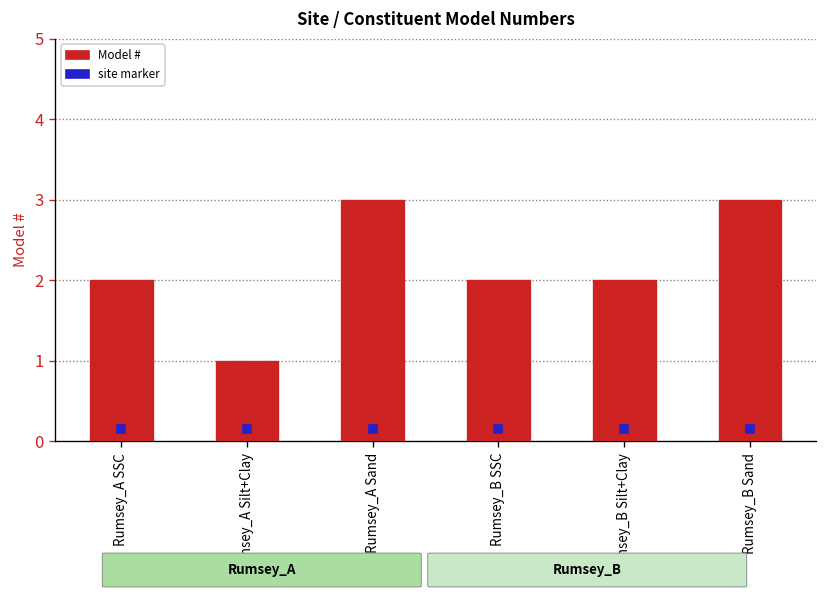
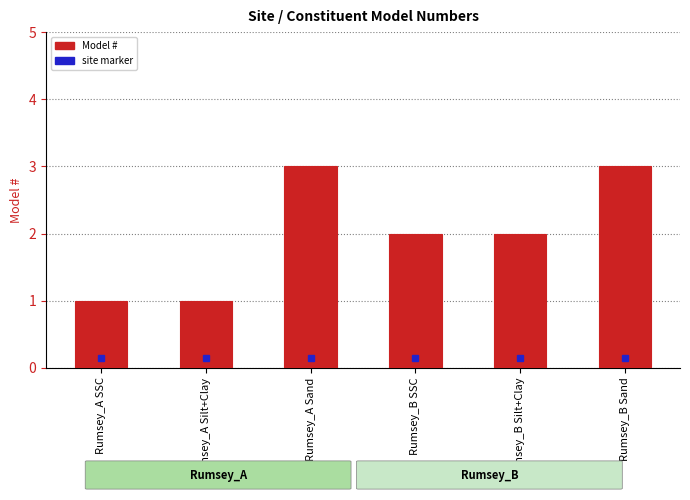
Model #, Rumsey_A SSC: 2 -> 1
